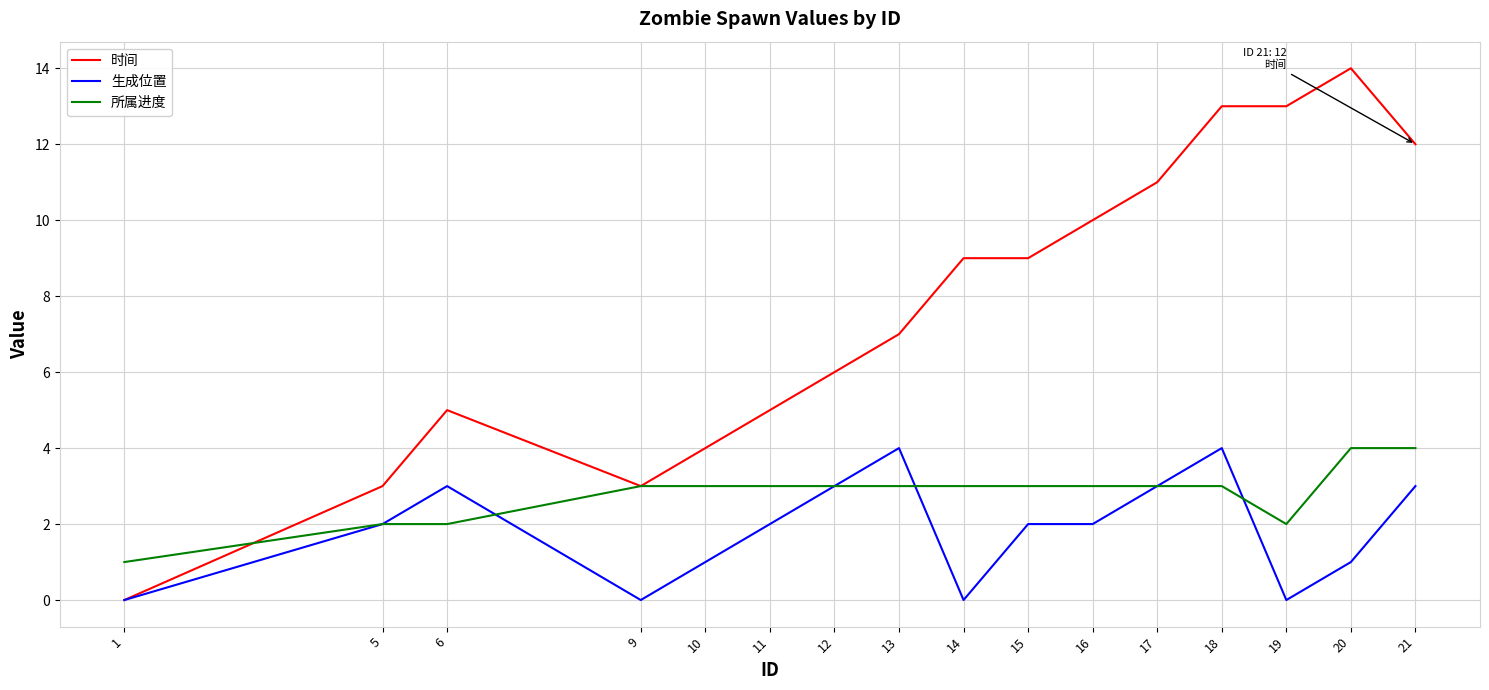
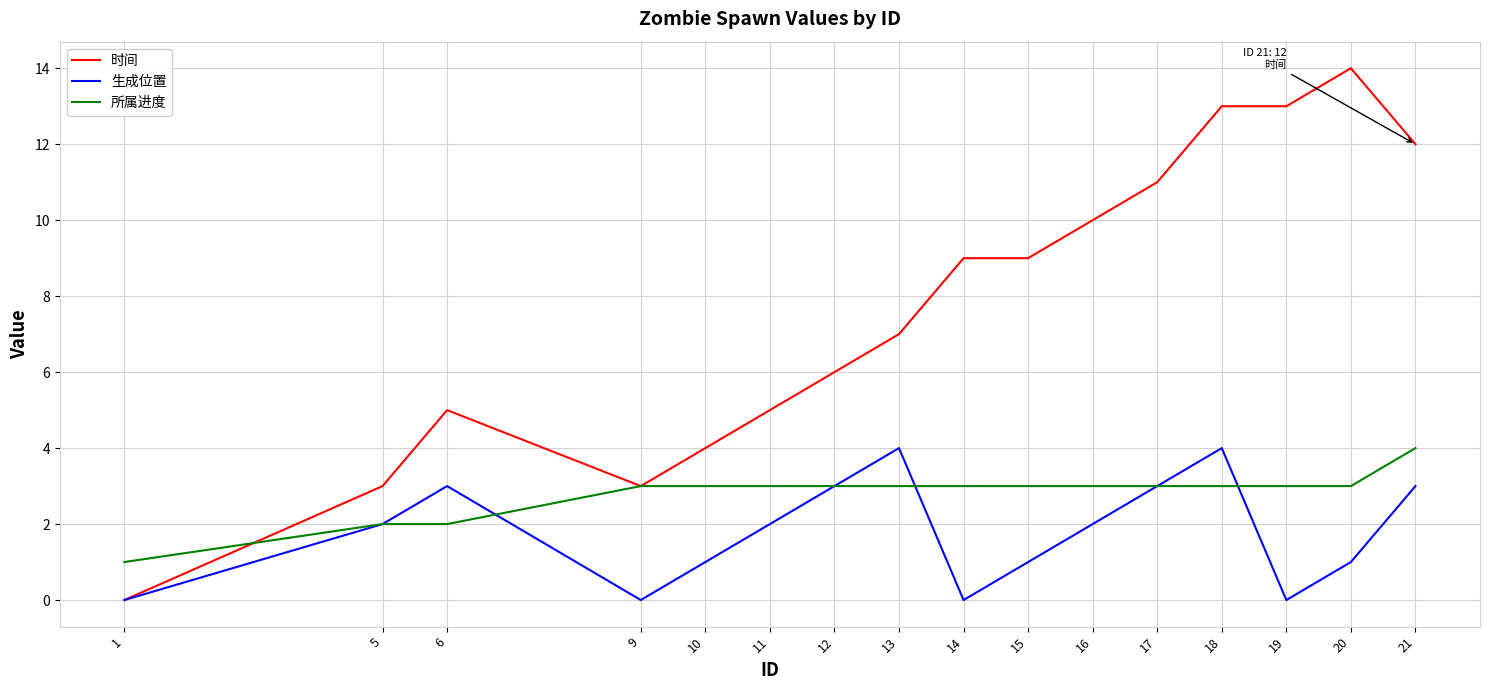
生成位置, 15: 2 -> 1
所属进度, 19: 2 -> 3
所属进度, 20: 4 -> 3
